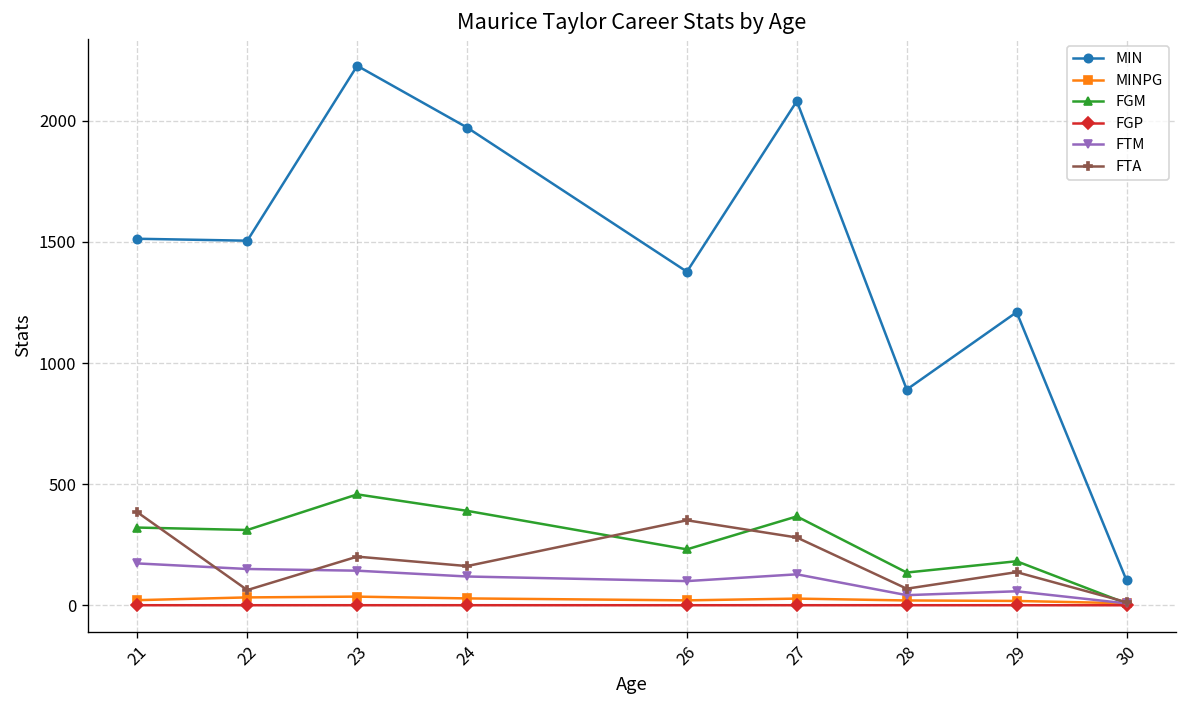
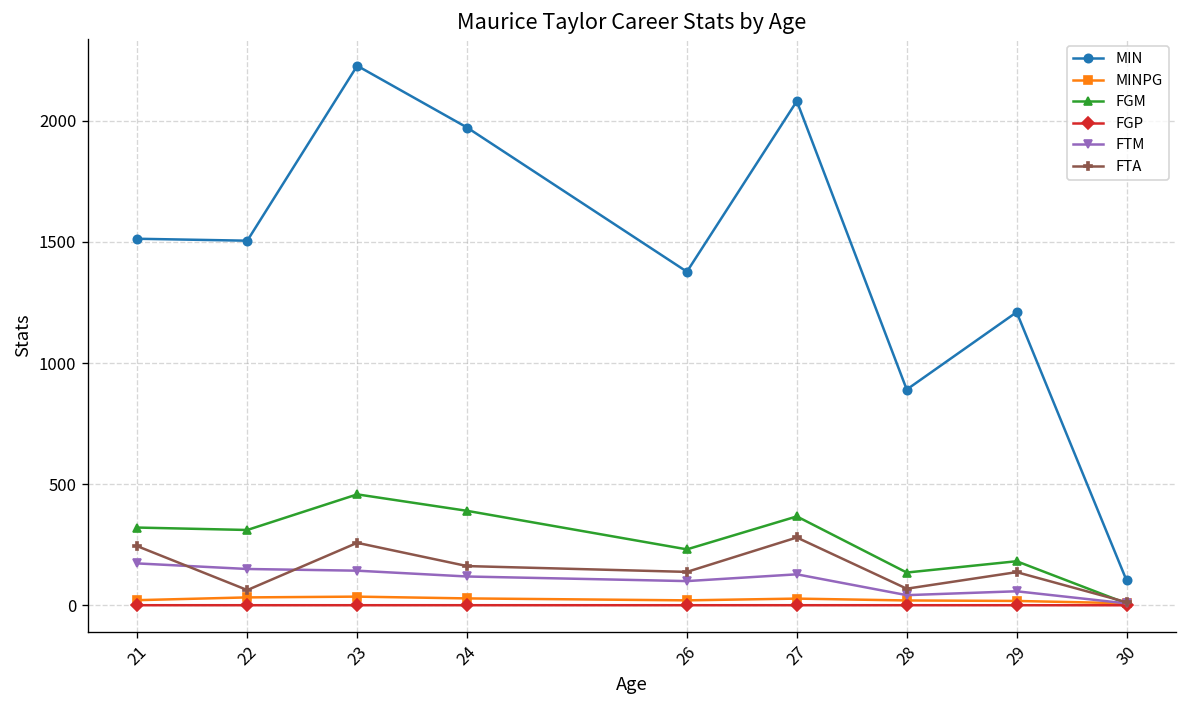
FTA, 21: 380 -> 240
FTA, 23: 200 -> 260
FTA, 26: 350 -> 140
